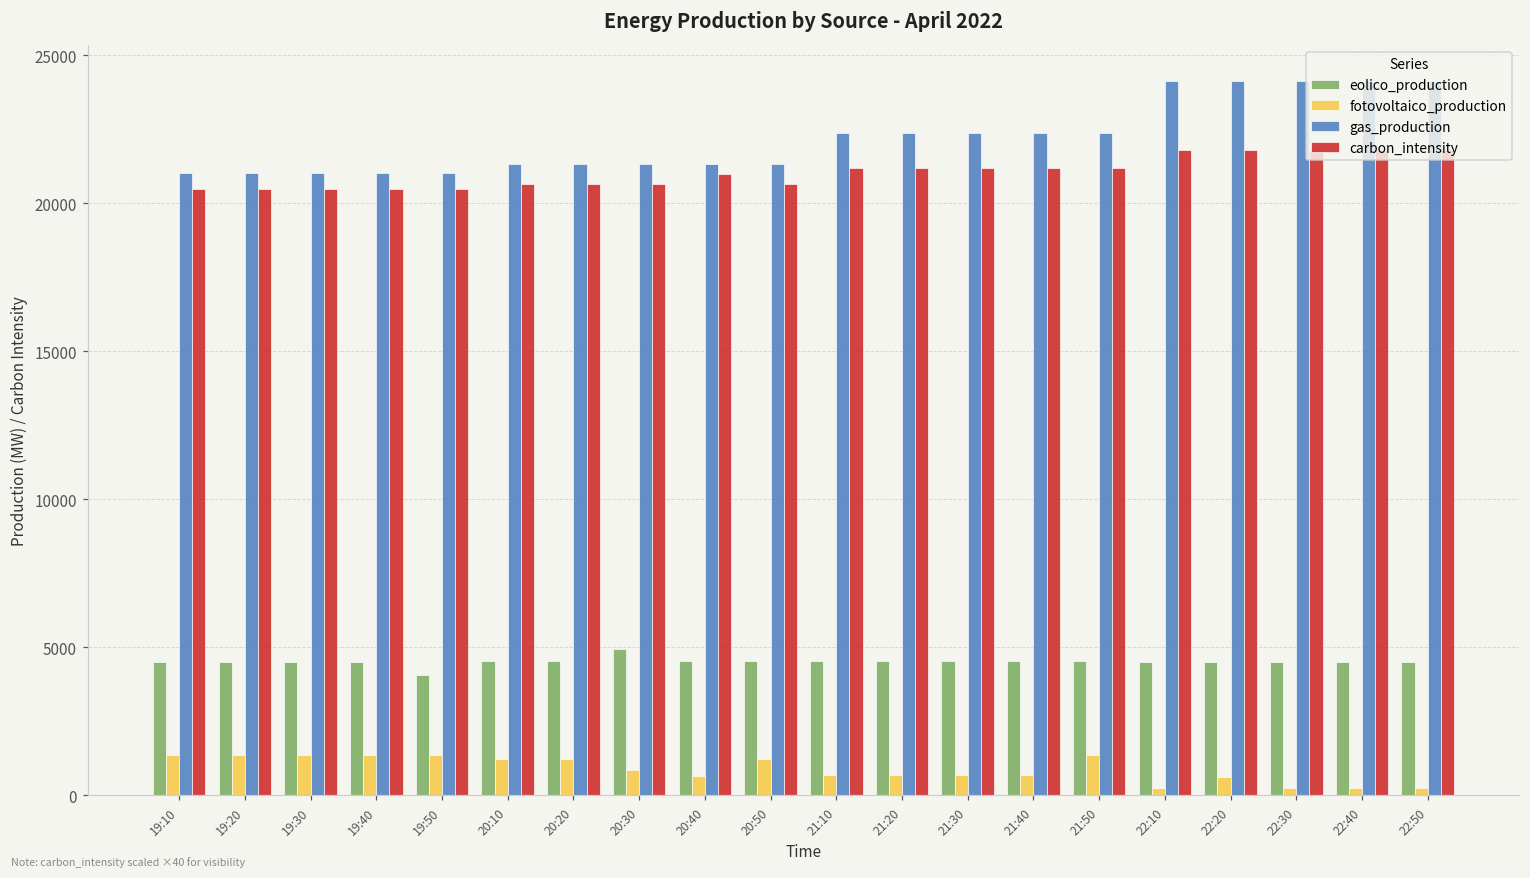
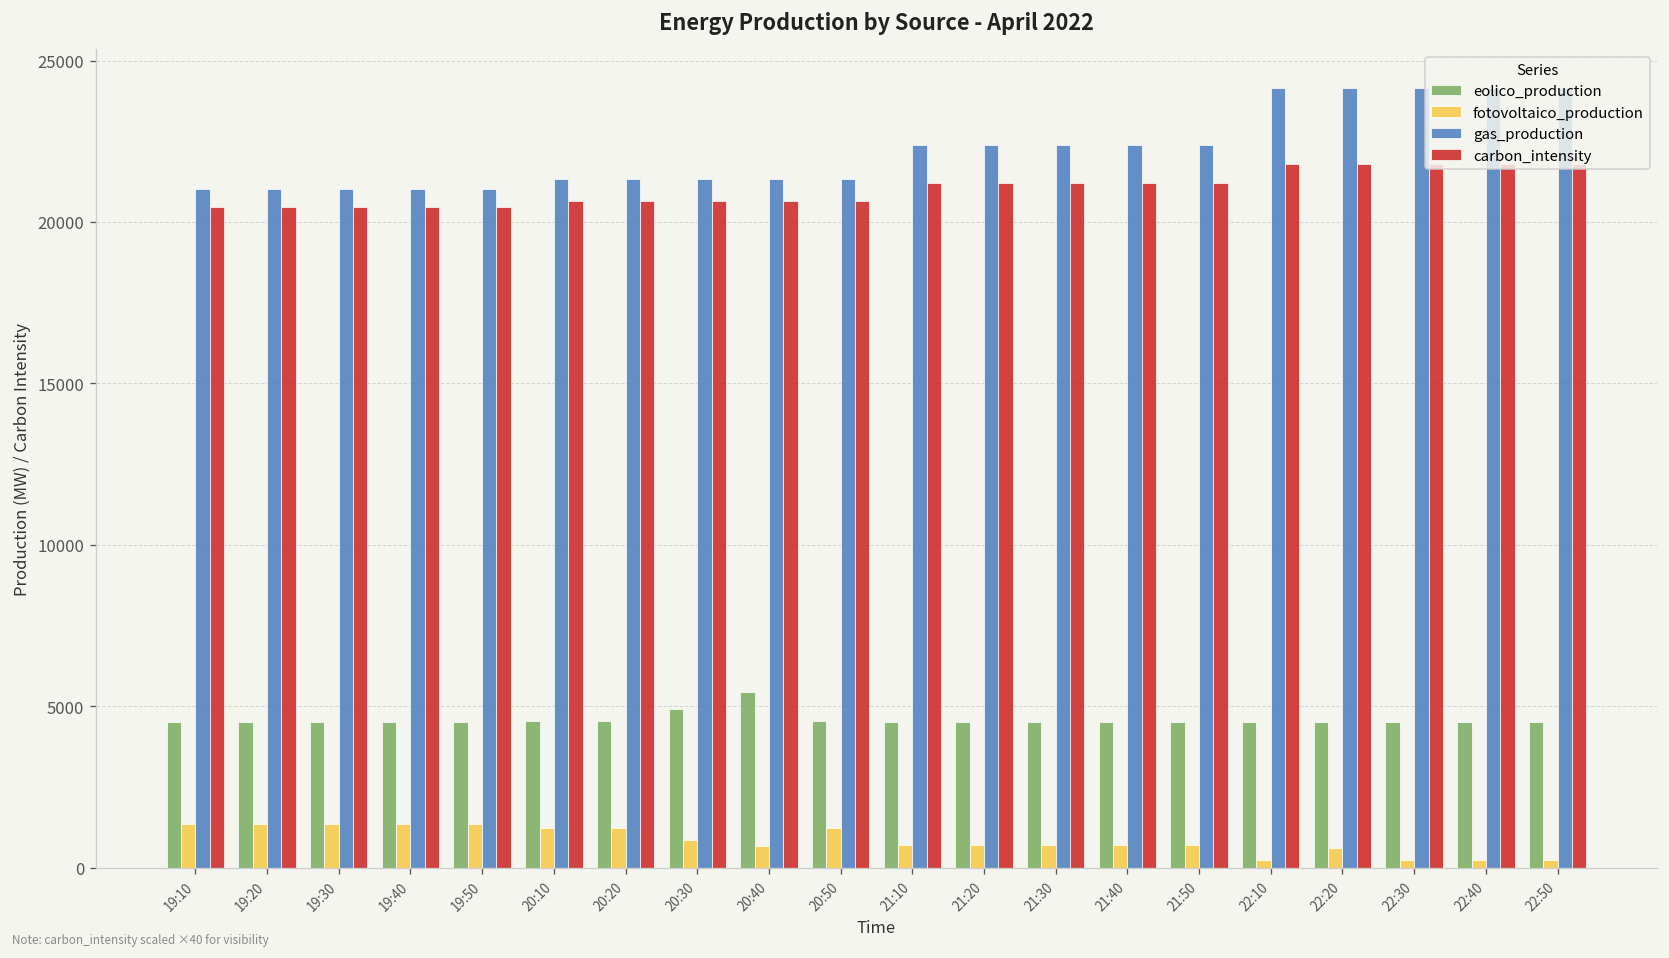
eolico_production, 19:50: 4100 -> 4500
eolico_production, 20:40: 4500 -> 5500
carbon_intensity, 20:40: 21000 -> 20600
fotovoltaico_production, 21:50: 1400 -> 700
